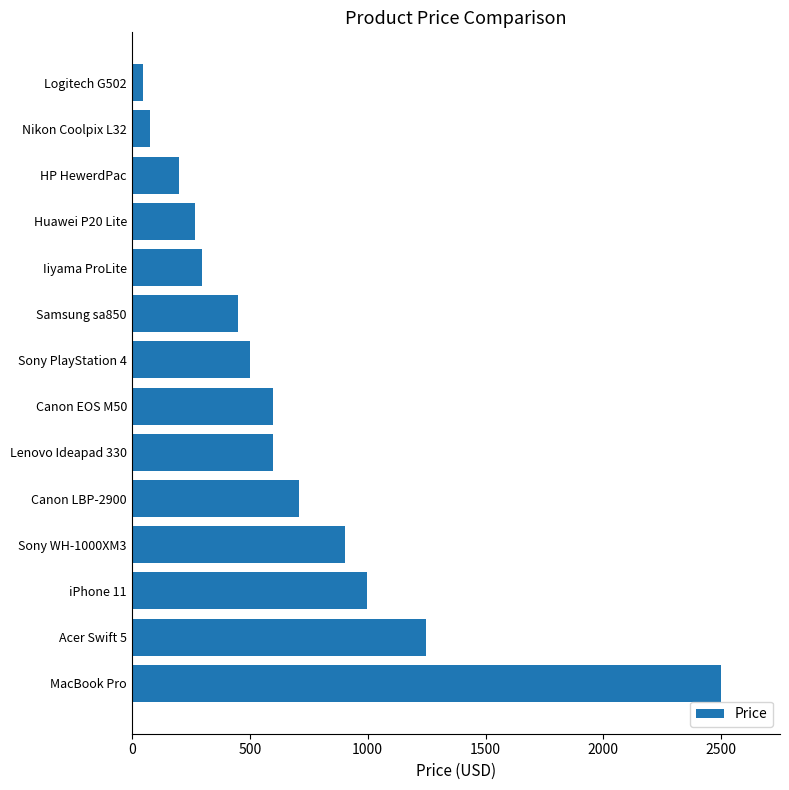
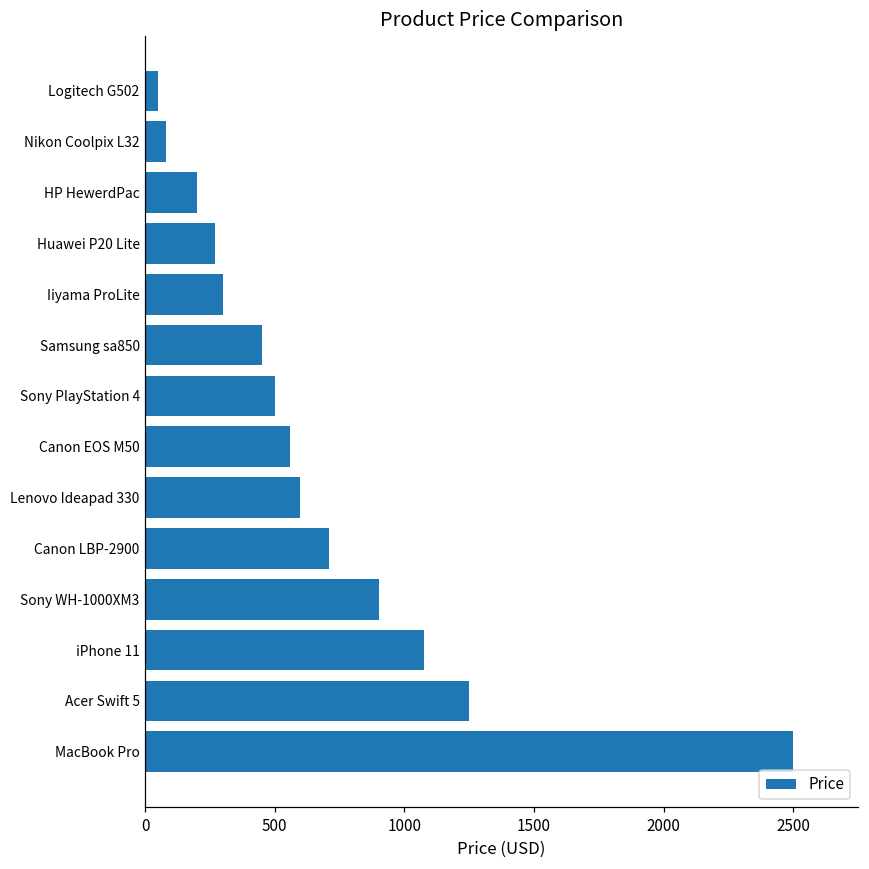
Canon EOS M50: 600 -> 560
iPhone 11: 1000 -> 1070
